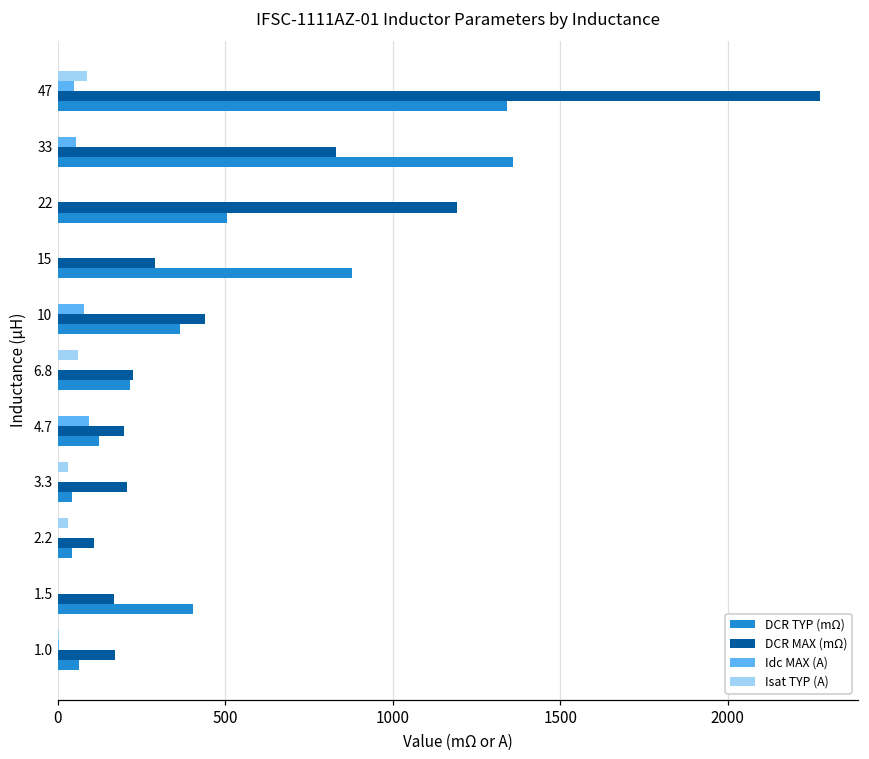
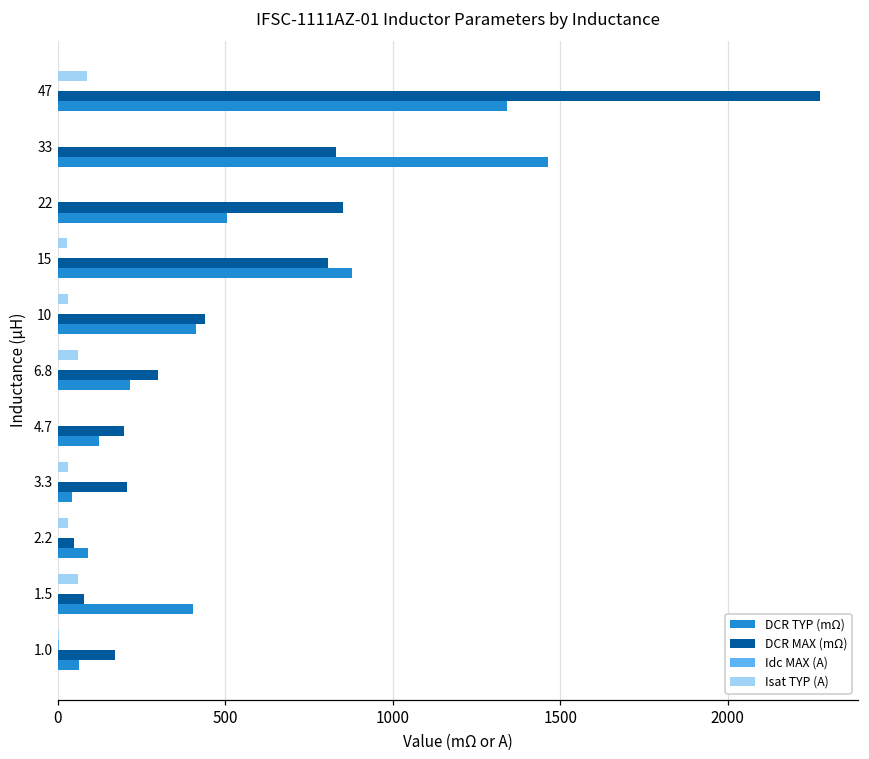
Idc MAX (A), 47: 50 -> 0
Idc MAX (A), 33: 50 -> 0
DCR TYP (mΩ), 33: 1360 -> 1460
DCR MAX (mΩ), 22: 1190 -> 850
Isat TYP (A), 15: 0 -> 30
DCR MAX (mΩ), 15: 290 -> 810
Isat TYP (A), 10: 0 -> 30
Idc MAX (A), 10: 80 -> 0
DCR TYP (mΩ), 10: 370 -> 410
DCR MAX (mΩ), 6.8: 220 -> 300
Idc MAX (A), 4.7: 90 -> 0
DCR MAX (mΩ), 2.2: 110 -> 50
DCR TYP (mΩ), 2.2: 40 -> 90
Isat TYP (A), 1.5: 0 -> 60
DCR MAX (mΩ), 1.5: 170 -> 80
